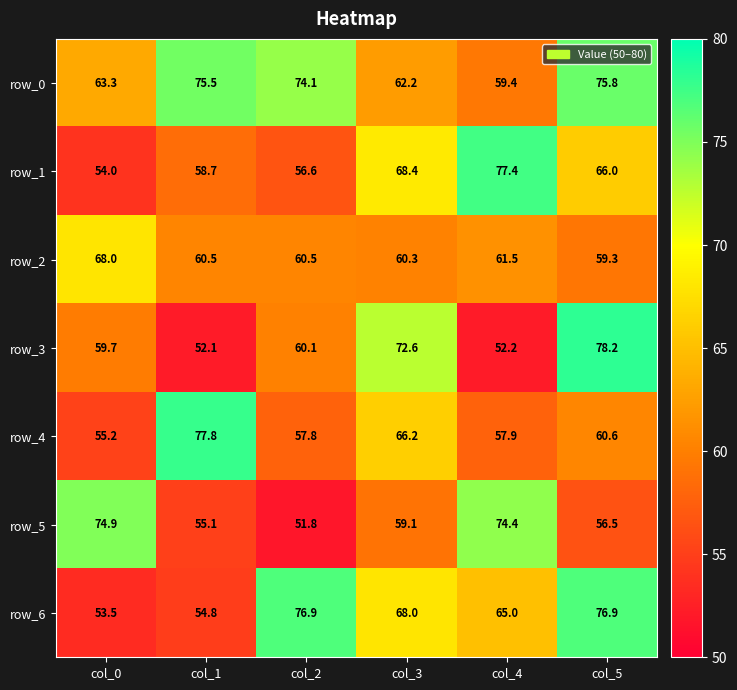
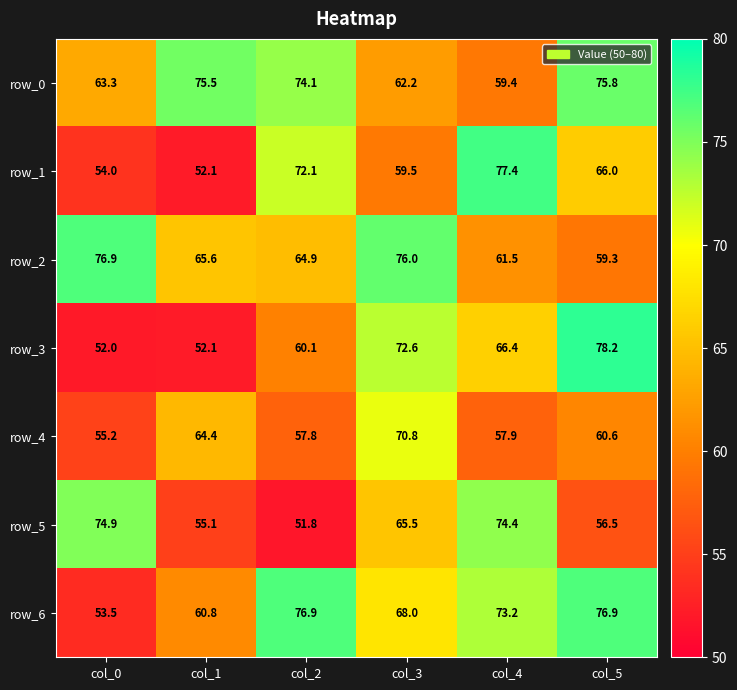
row_1, col_1: 58.7 -> 52.1
row_1, col_2: 56.6 -> 72.1
row_1, col_3: 68.4 -> 59.5
row_2, col_0: 68.0 -> 76.9
row_2, col_1: 60.5 -> 65.6
row_2, col_2: 60.5 -> 64.9
row_2, col_3: 60.3 -> 76.0
row_3, col_0: 59.7 -> 52.0
row_3, col_4: 52.2 -> 66.4
row_4, col_1: 77.8 -> 64.4
row_4, col_3: 66.2 -> 70.8
row_5, col_3: 59.1 -> 65.5
row_6, col_1: 54.8 -> 60.8
row_6, col_4: 65.0 -> 73.2
